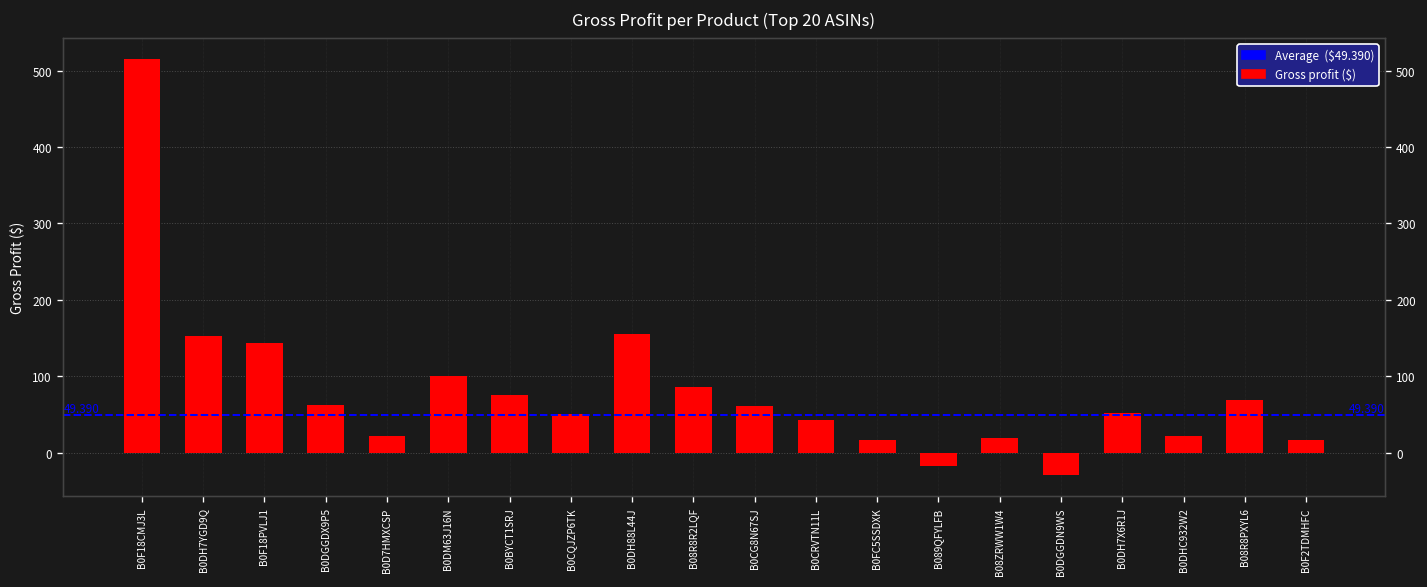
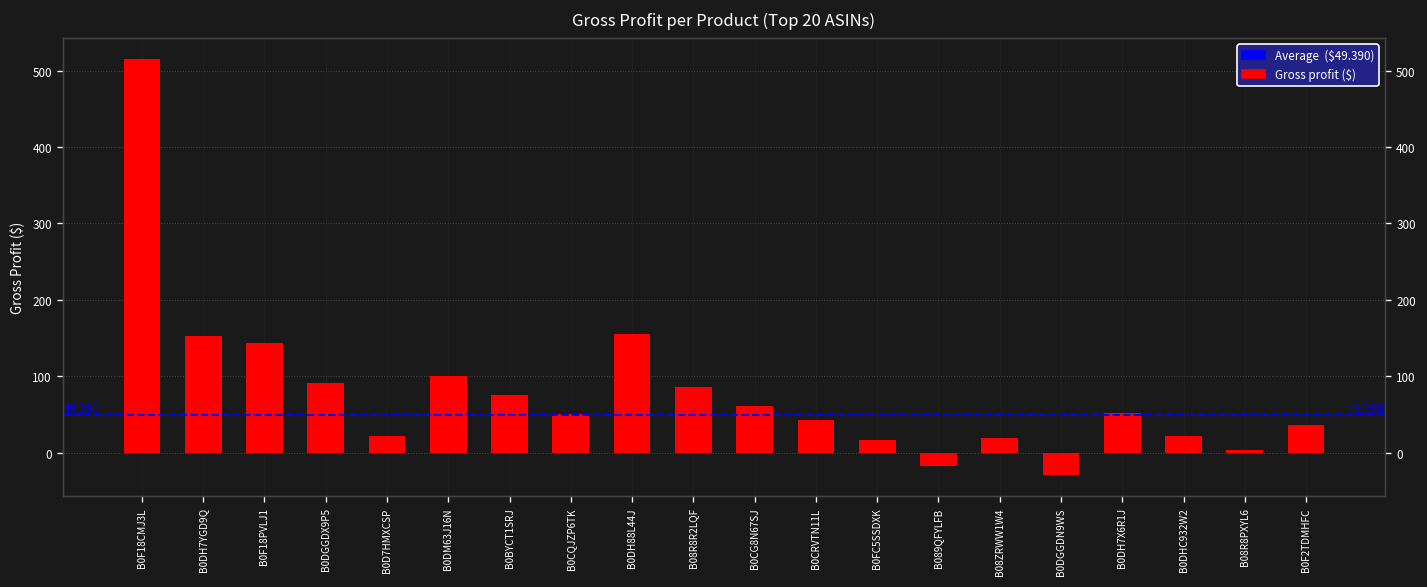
B0DGGDX9P5: 60 -> 90
B08R8PXYL6: 70 -> 0
B0F2TDMHFC: 20 -> 40
